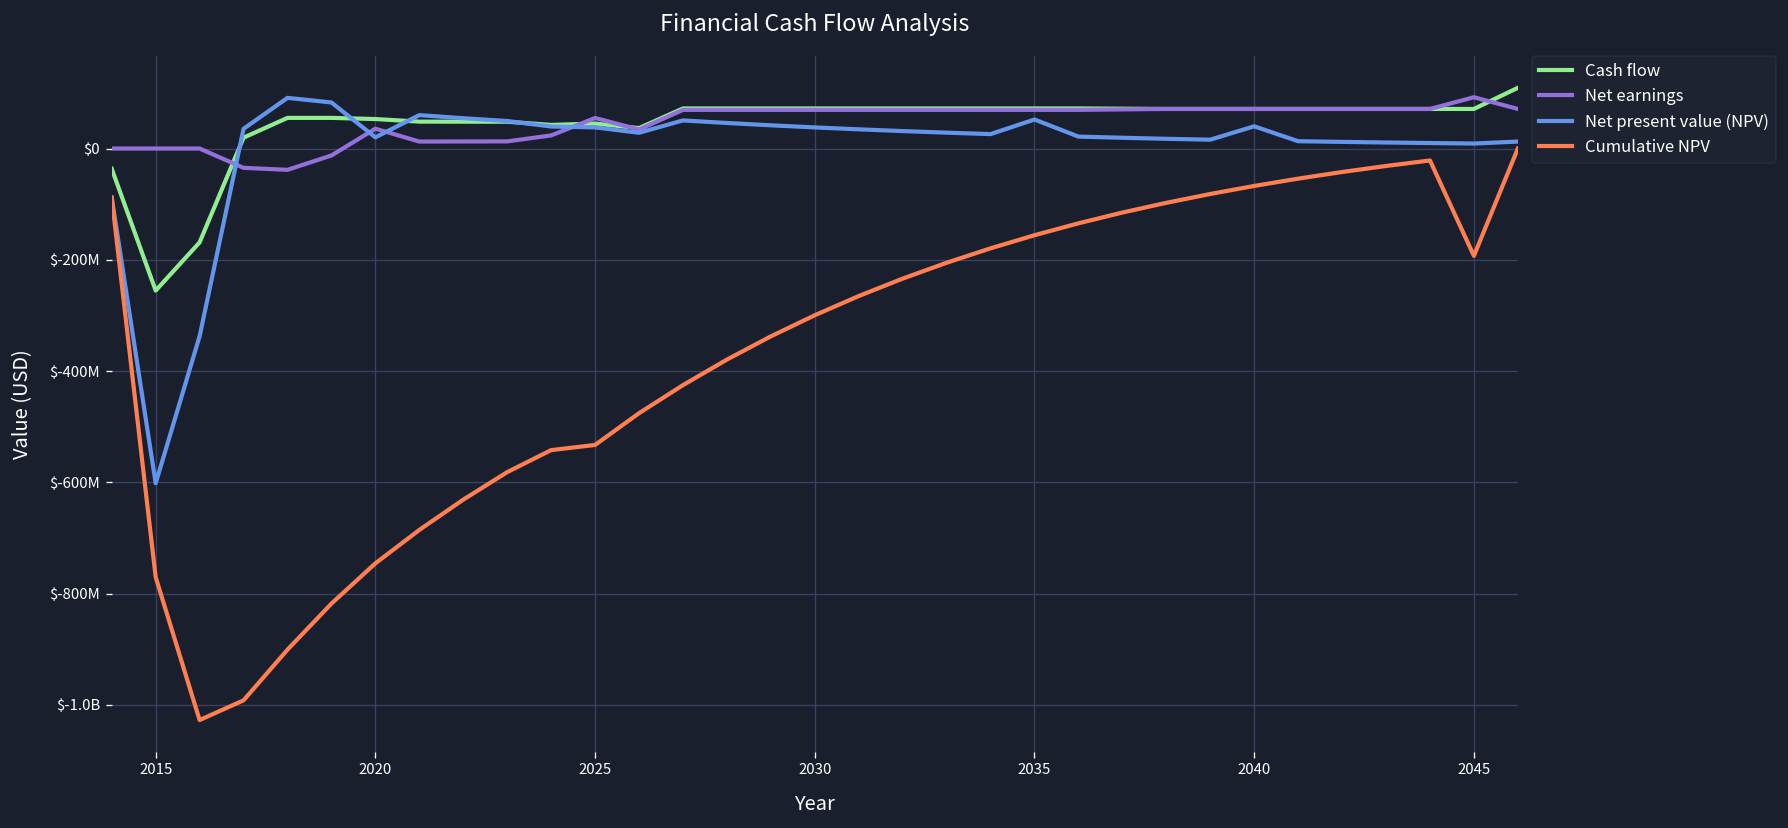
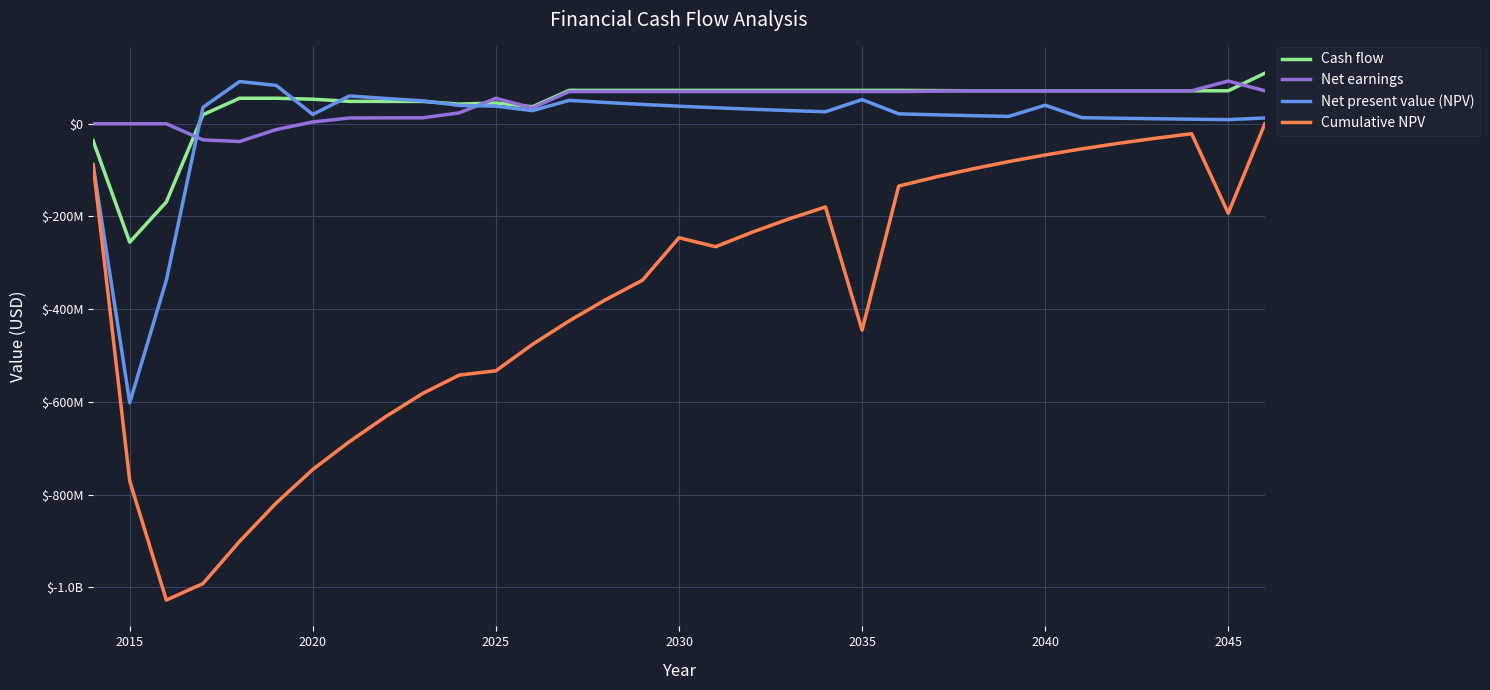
Net earnings, 2020: $40000000 -> $0
Cumulative NPV, 2030: $-300000000 -> $-250000000
Cumulative NPV, 2035: $-160000000 -> $-450000000
